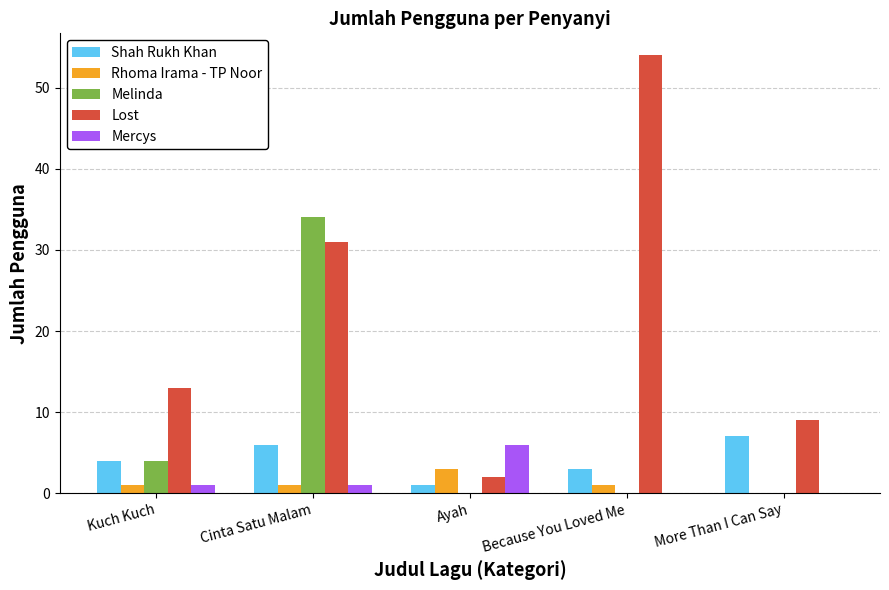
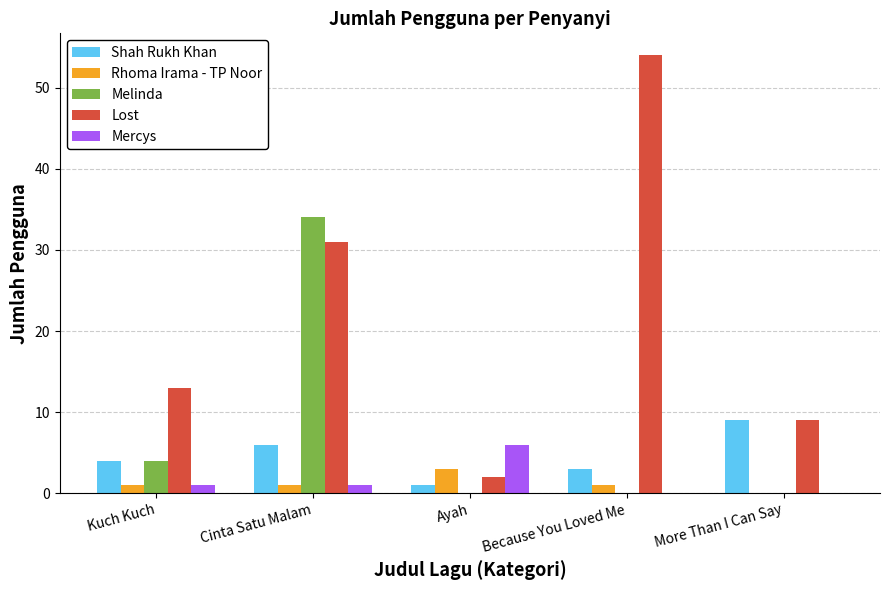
Shah Rukh Khan, More Than I Can Say: 7 -> 9
